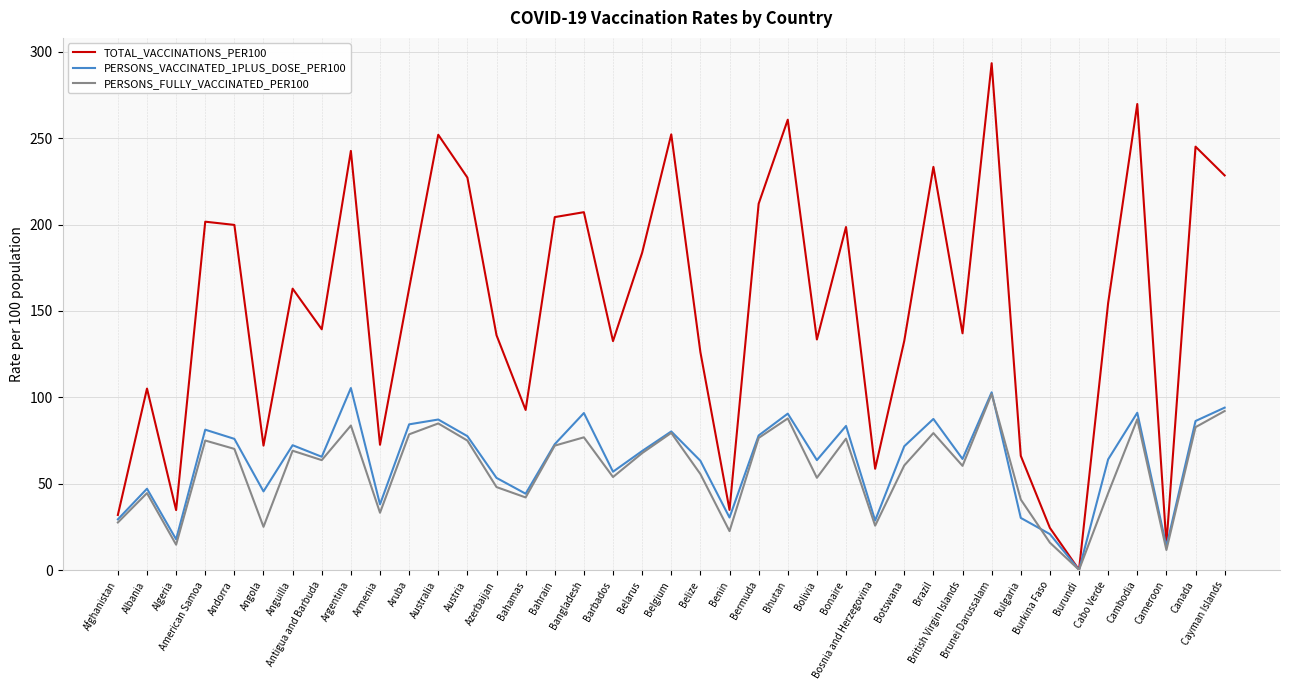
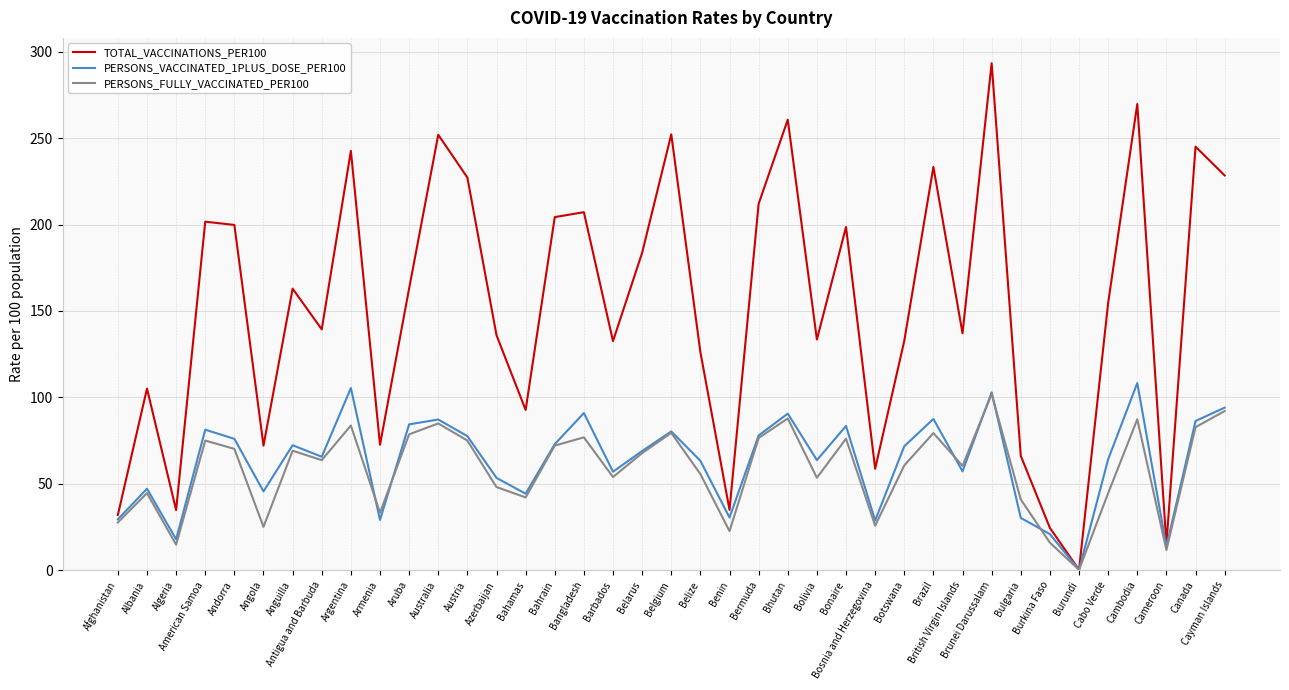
PERSONS_VACCINATED_1PLUS_DOSE_PER100, Armenia: 38 -> 29
PERSONS_VACCINATED_1PLUS_DOSE_PER100, British Virgin Islands: 64 -> 57
PERSONS_VACCINATED_1PLUS_DOSE_PER100, Cambodia: 91 -> 108
